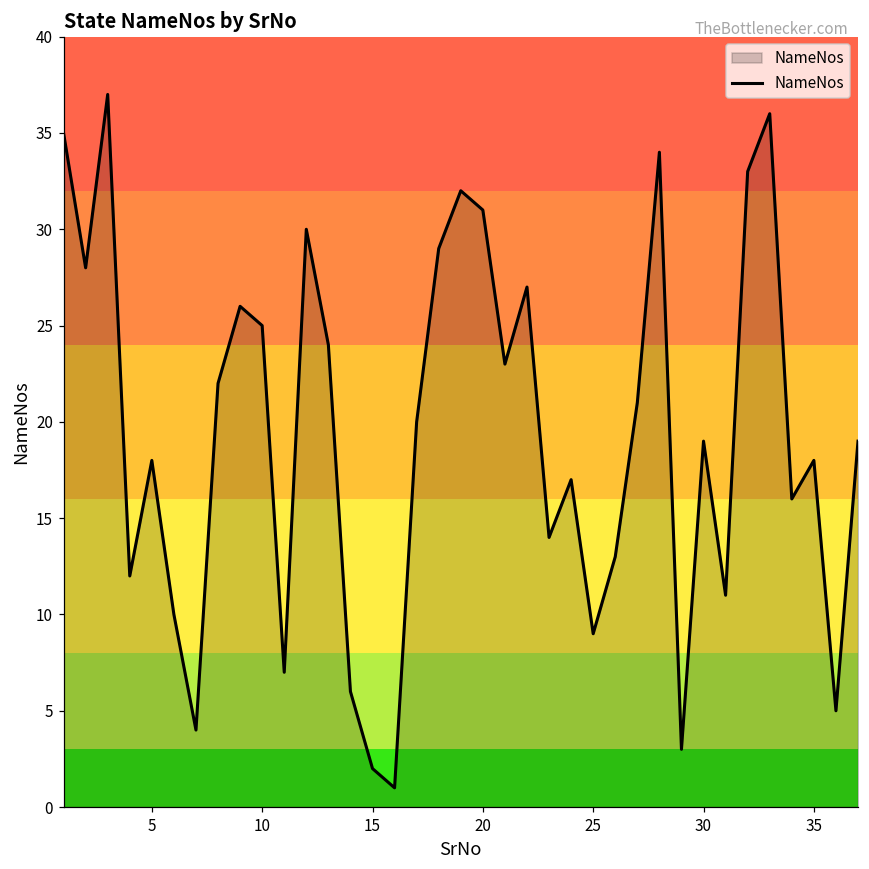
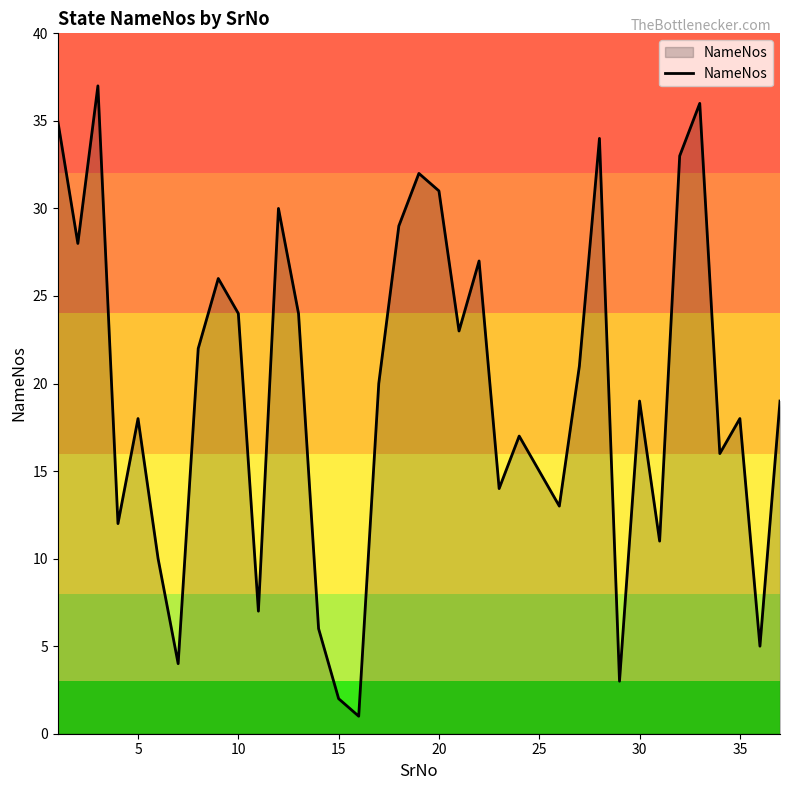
10: 25 -> 24
25: 9 -> 15
